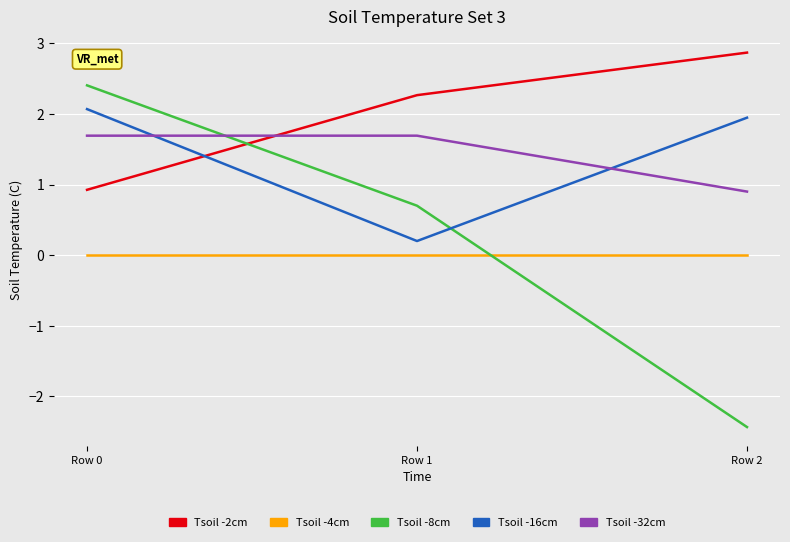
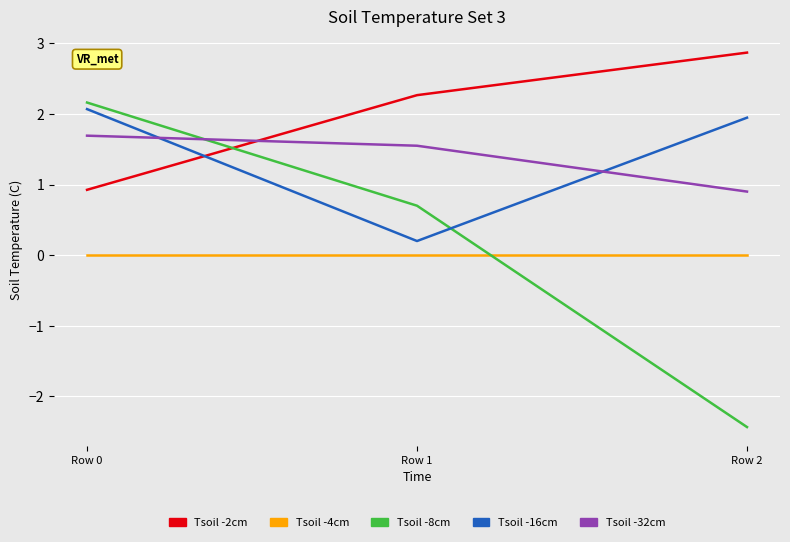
Tsoil -8cm, Row 0: 2.4 -> 2.2
Tsoil -32cm, Row 1: 1.7 -> 1.5
